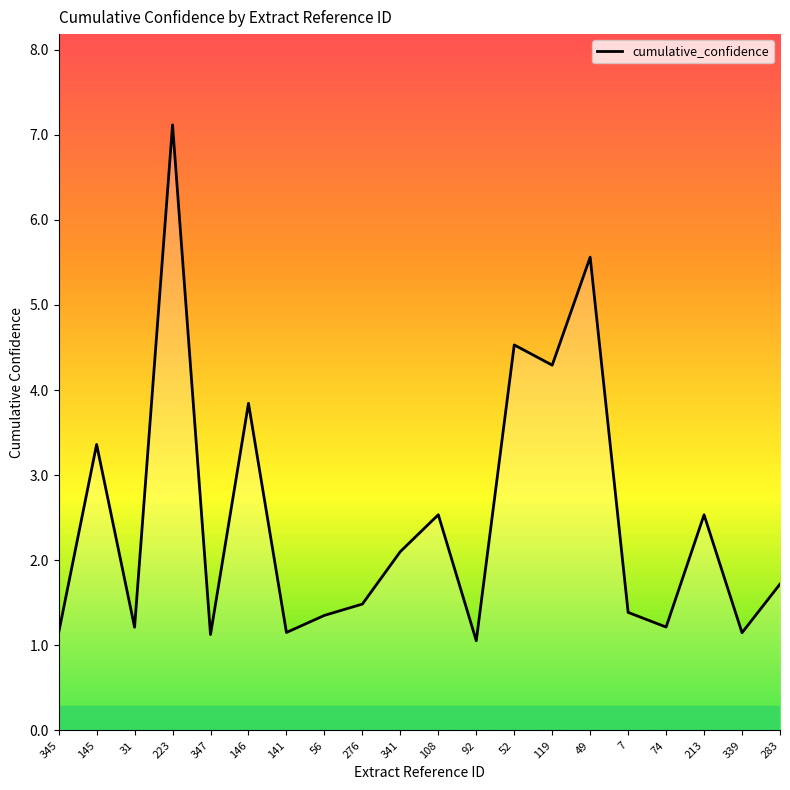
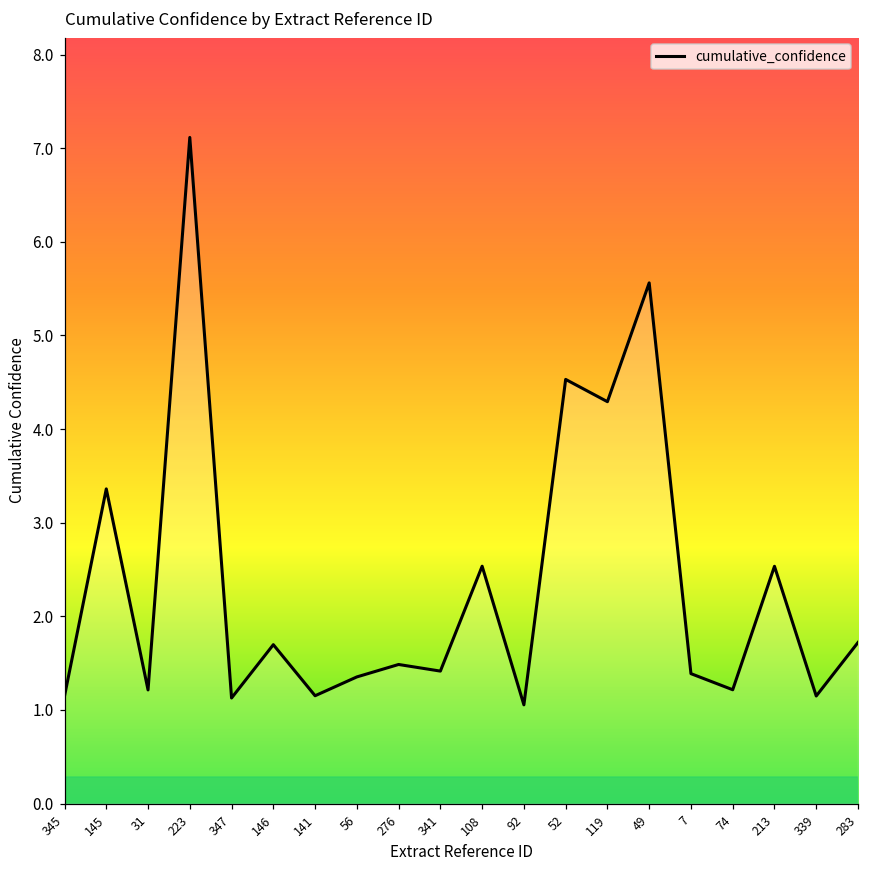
146: 3.8 -> 1.7
341: 2.1 -> 1.4
